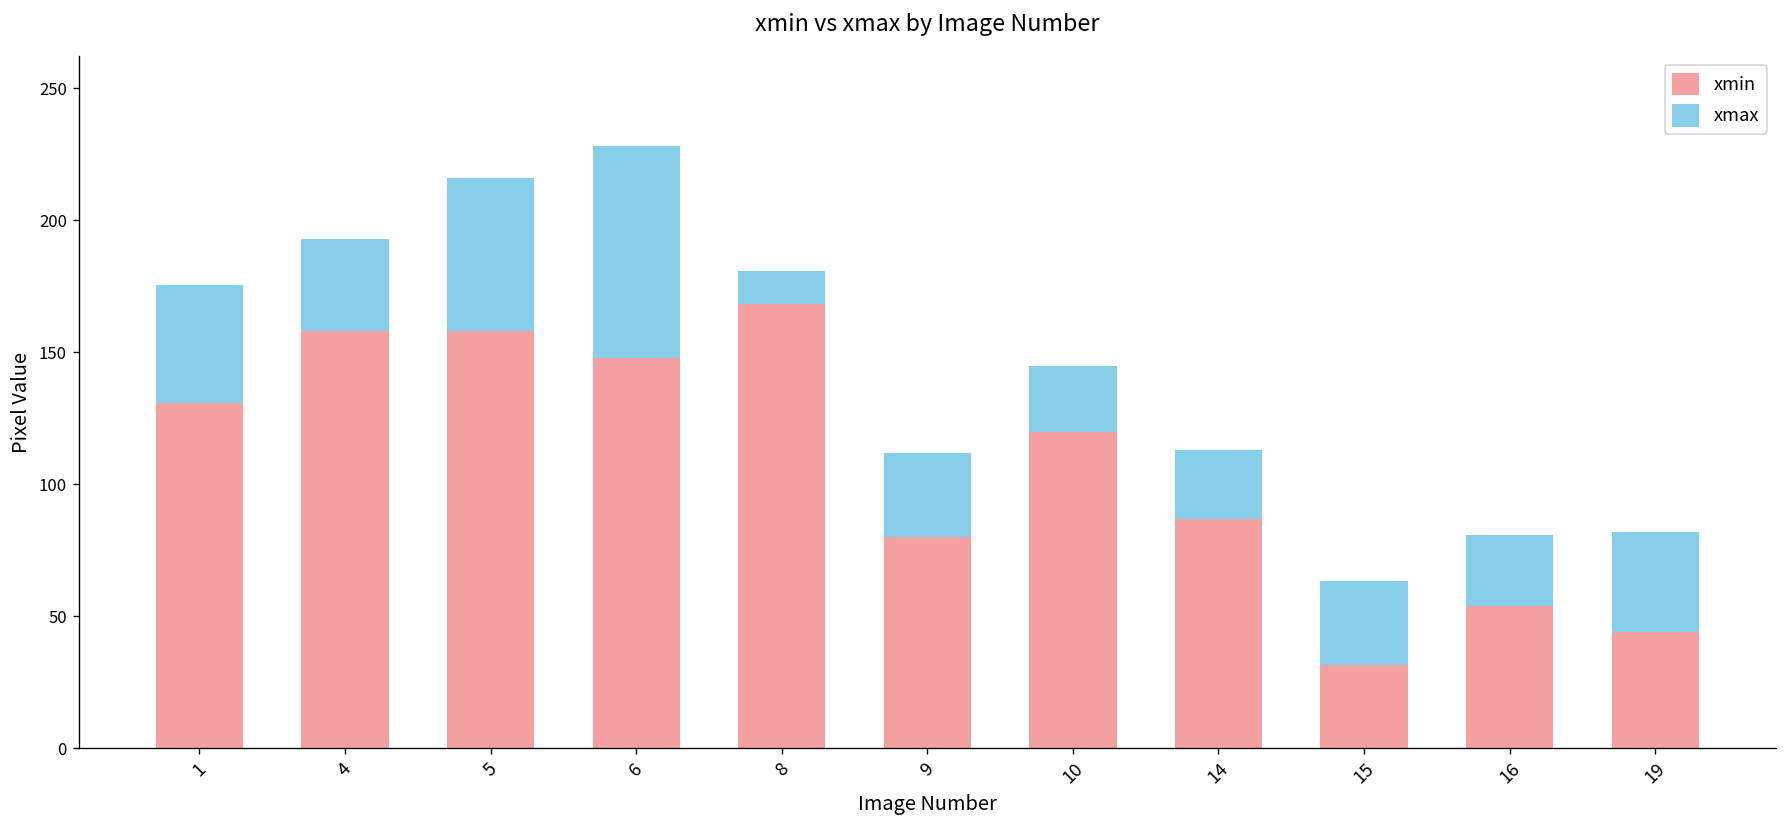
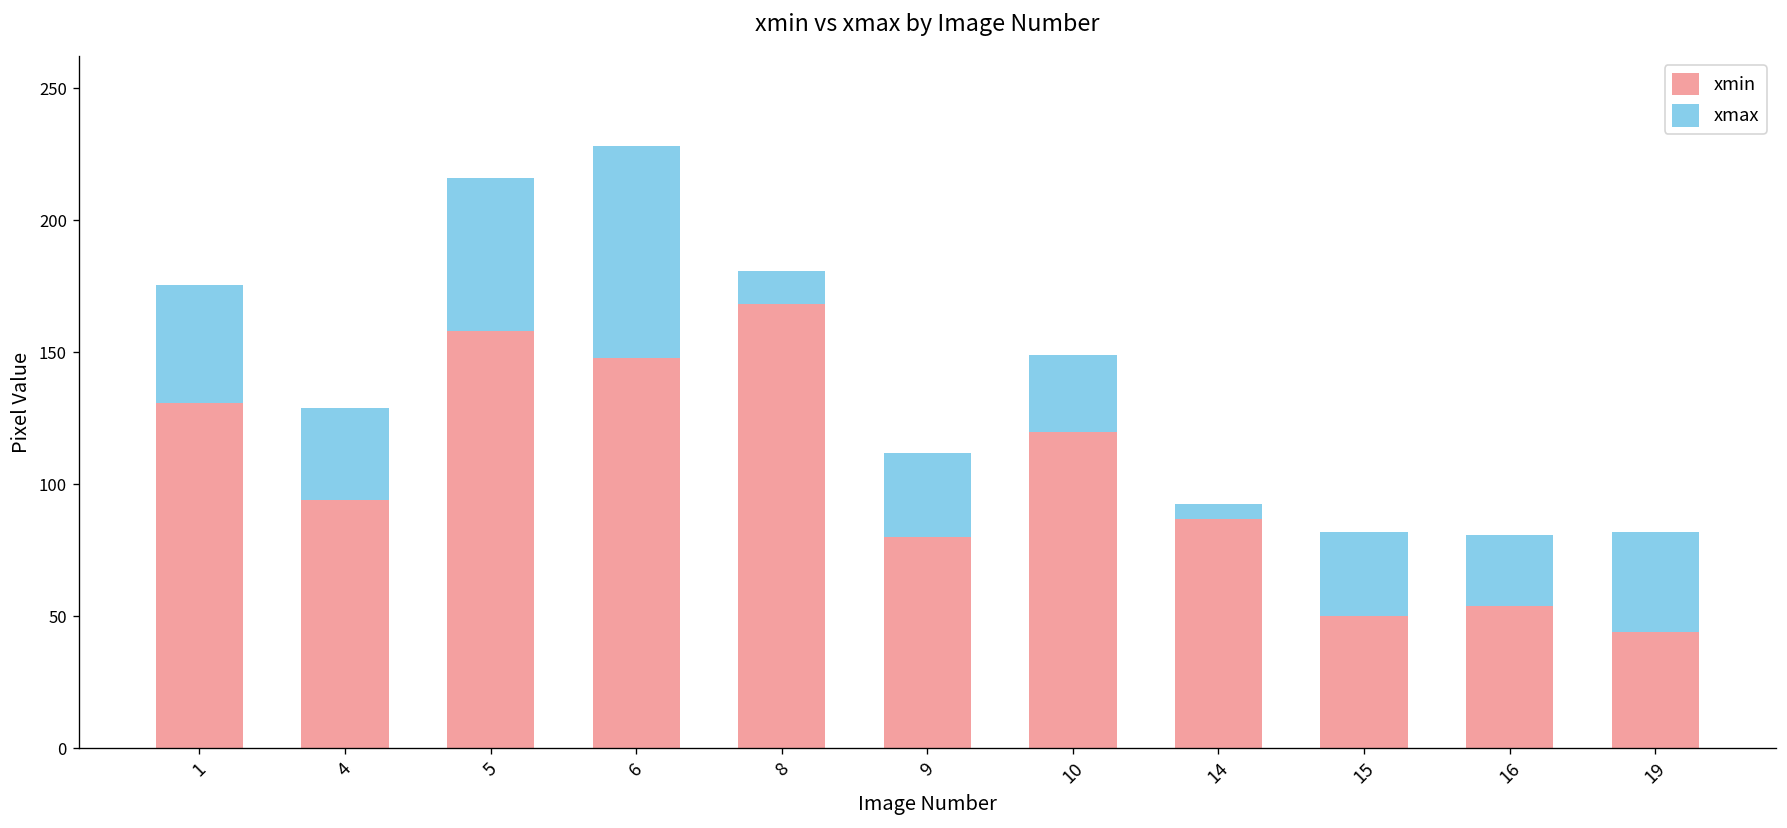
xmin, 4: 158 -> 94
xmax, 10: 25 -> 29
xmax, 14: 26 -> 6
xmin, 15: 32 -> 50
